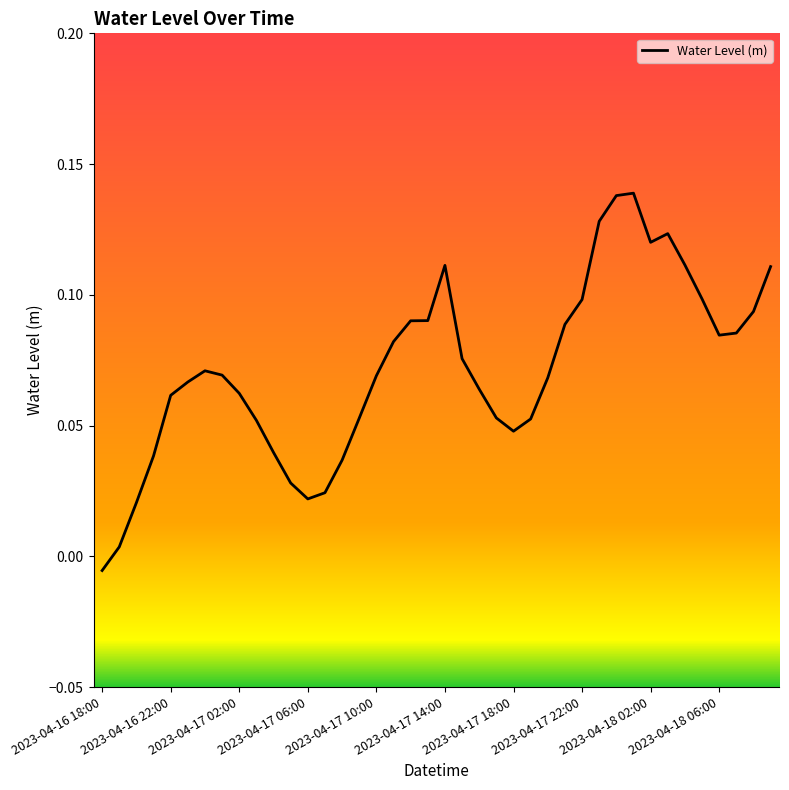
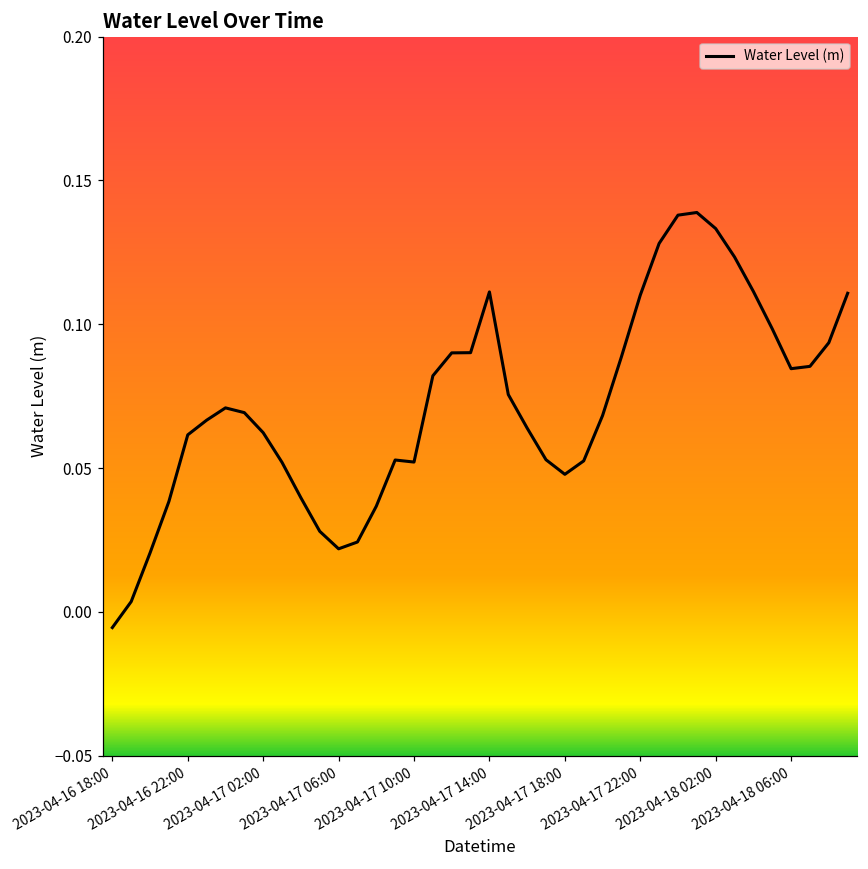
2023-04-17 10:00: 0.069 -> 0.052
2023-04-17 22:00: 0.098 -> 0.110
2023-04-18 02:00: 0.120 -> 0.133
